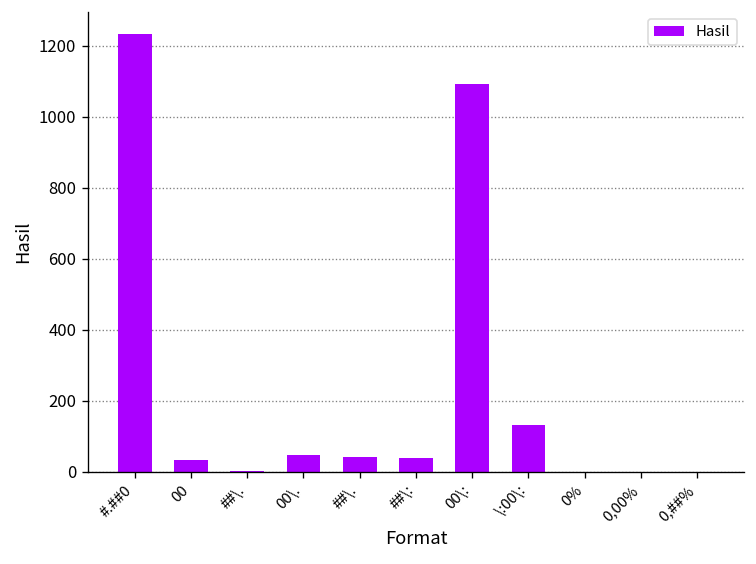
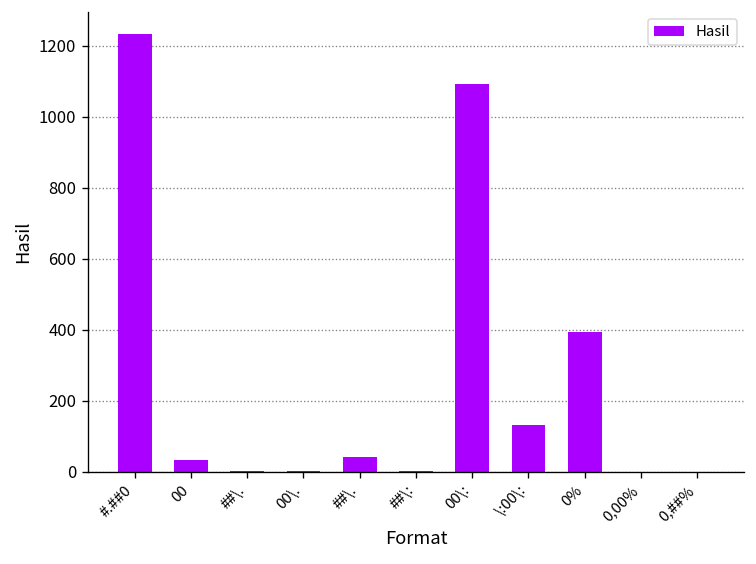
00\.: 50 -> 0
##\:: 40 -> 0
0%: 0 -> 390
